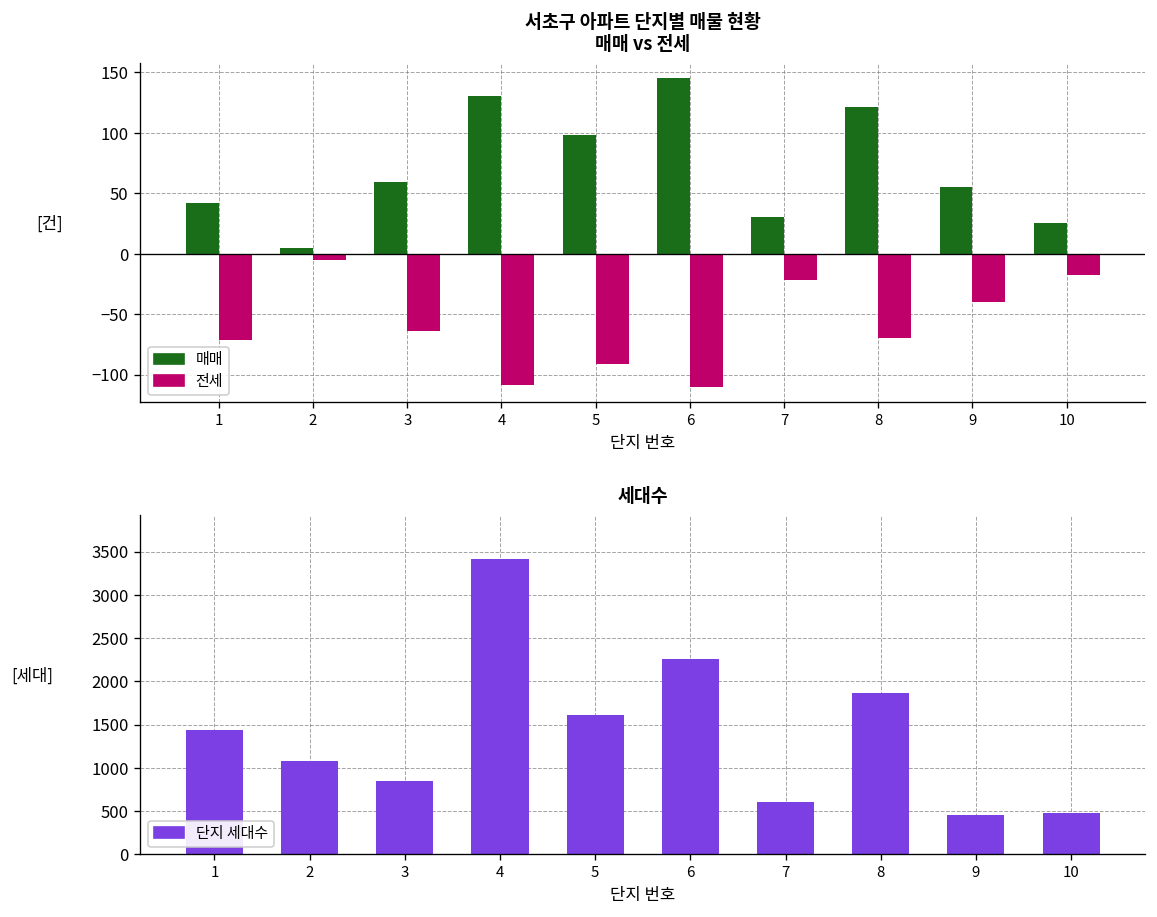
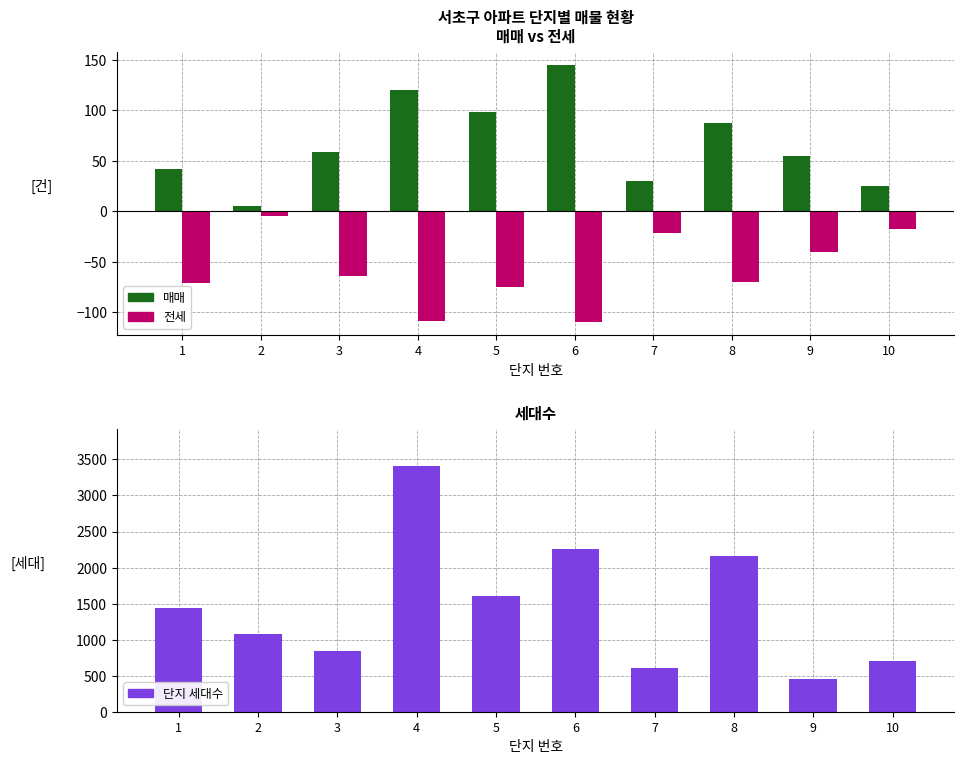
서초구 아파트 단지별 매물 현황 매매 vs 전세, 매매, 4: 130 -> 120
서초구 아파트 단지별 매물 현황 매매 vs 전세, 전세, 5: -91 -> -75
서초구 아파트 단지별 매물 현황 매매 vs 전세, 매매, 8: 121 -> 88
세대수, 8: 1900 -> 2200
세대수, 10: 500 -> 700
